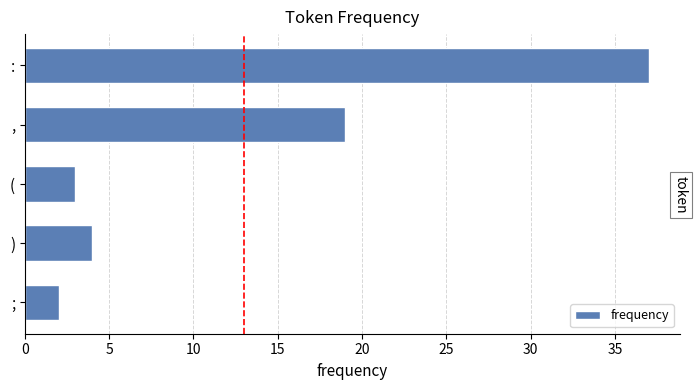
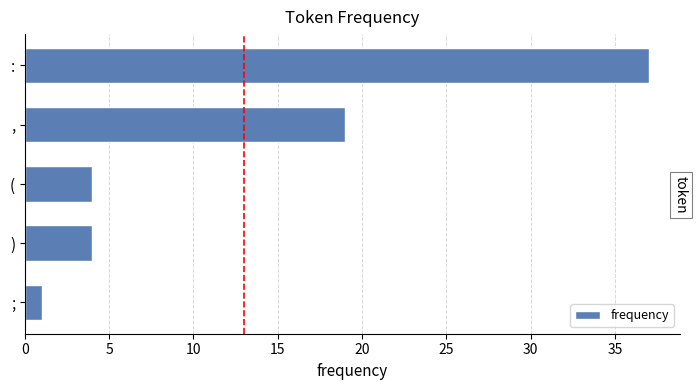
(: 3 -> 4
;: 2 -> 1
